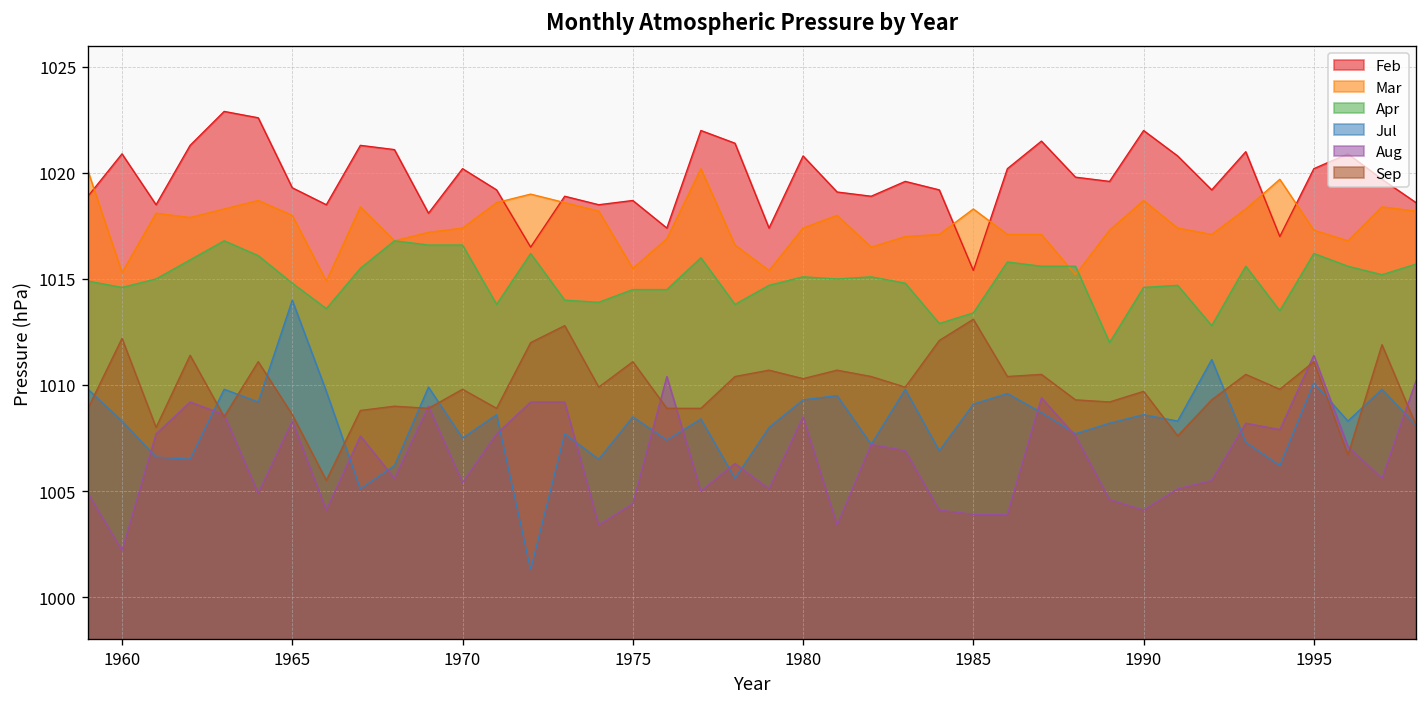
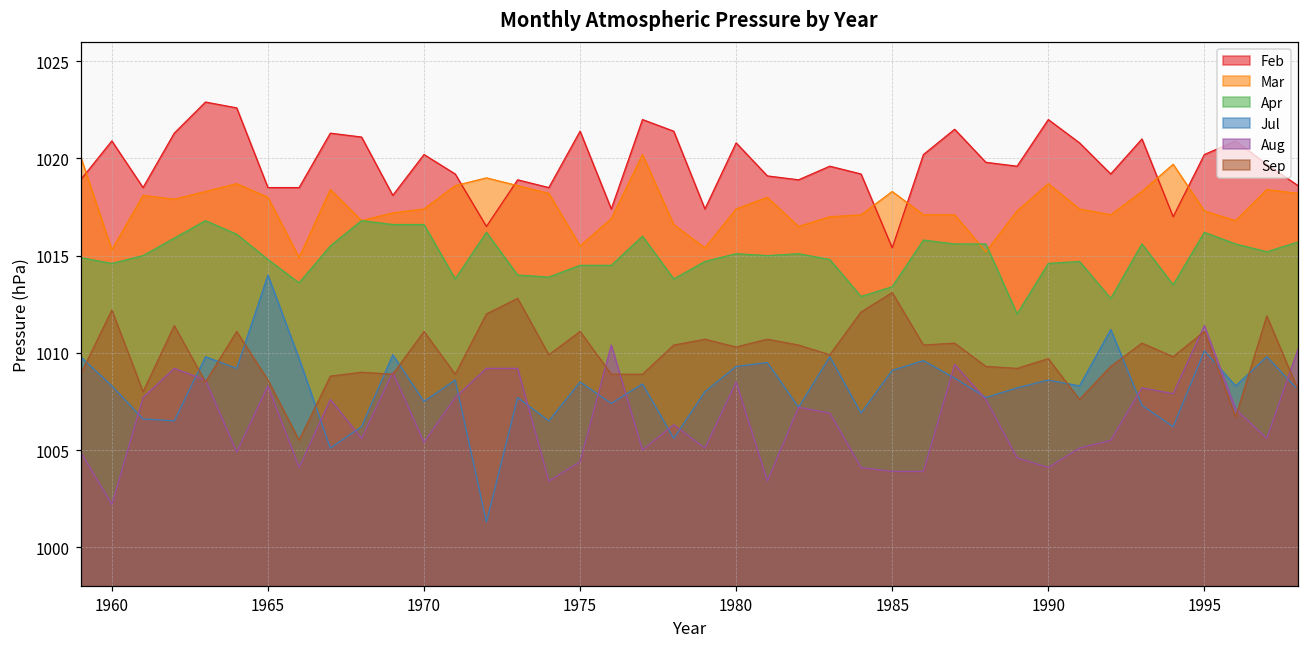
Feb, 1965: 1019.3 -> 1018.5
Sep, 1970: 1009.8 -> 1011.1
Feb, 1975: 1018.7 -> 1021.4
